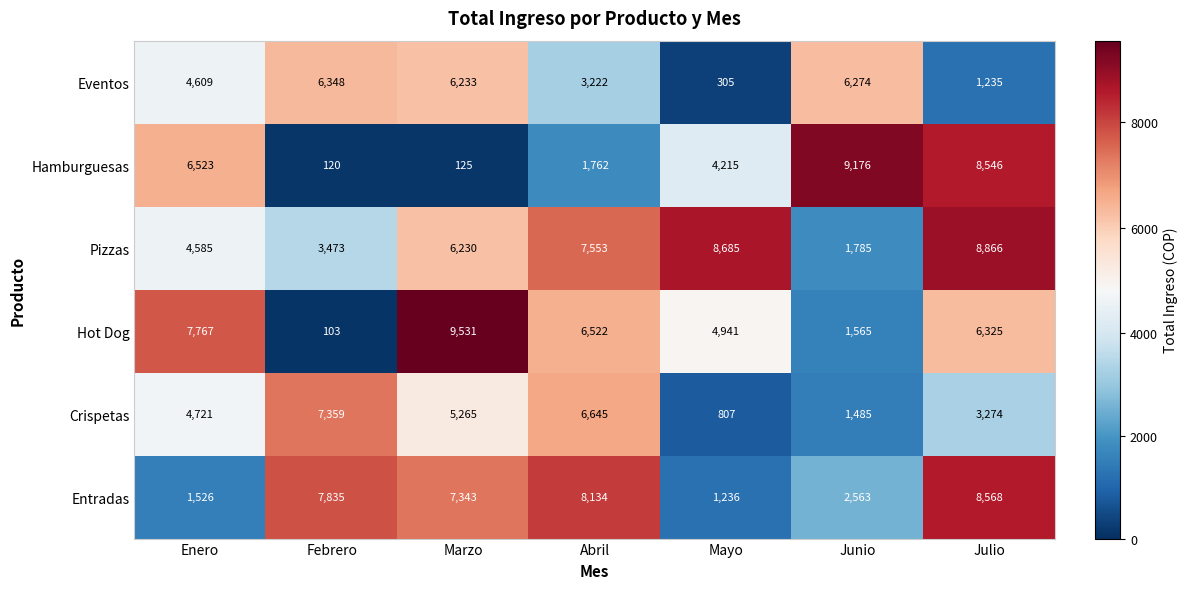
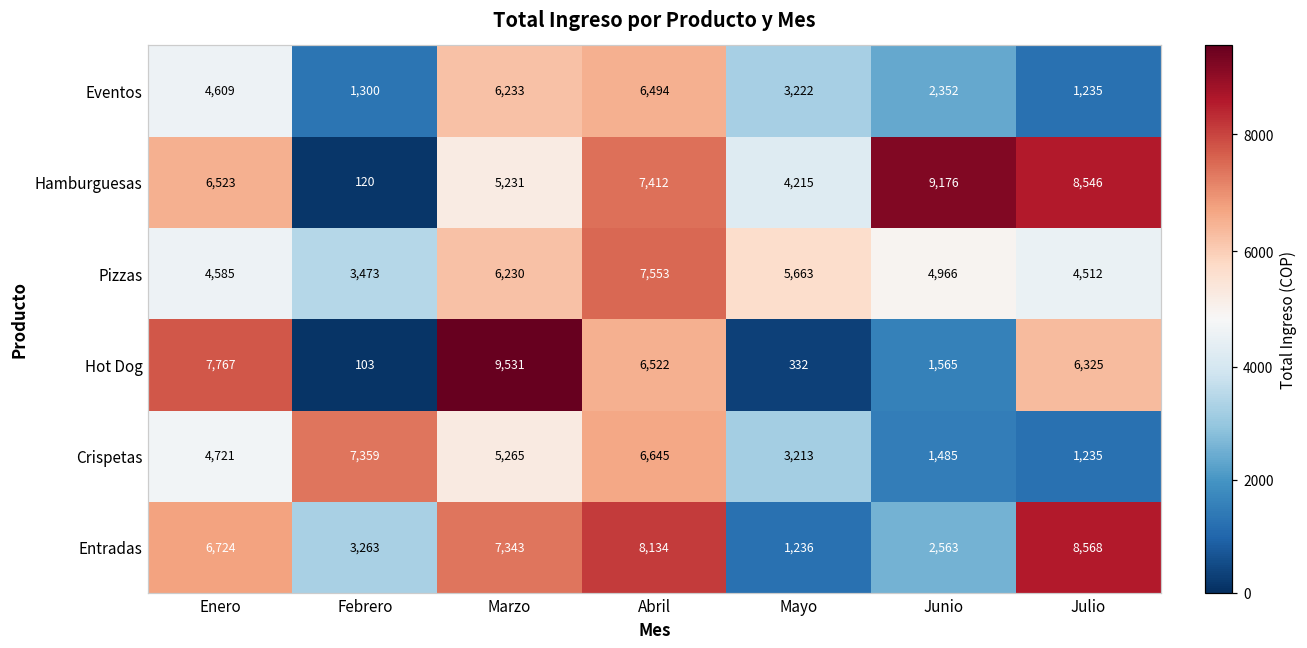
Eventos, Febrero: 6,348 -> 1,300
Eventos, Abril: 3,222 -> 6,494
Eventos, Mayo: 305 -> 3,222
Eventos, Junio: 6,274 -> 2,352
Hamburguesas, Marzo: 125 -> 5,231
Hamburguesas, Abril: 1,762 -> 7,412
Pizzas, Mayo: 8,685 -> 5,663
Pizzas, Junio: 1,785 -> 4,966
Pizzas, Julio: 8,866 -> 4,512
Hot Dog, Mayo: 4,941 -> 332
Crispetas, Mayo: 807 -> 3,213
Crispetas, Julio: 3,274 -> 1,235
Entradas, Enero: 1,526 -> 6,724
Entradas, Febrero: 7,835 -> 3,263
